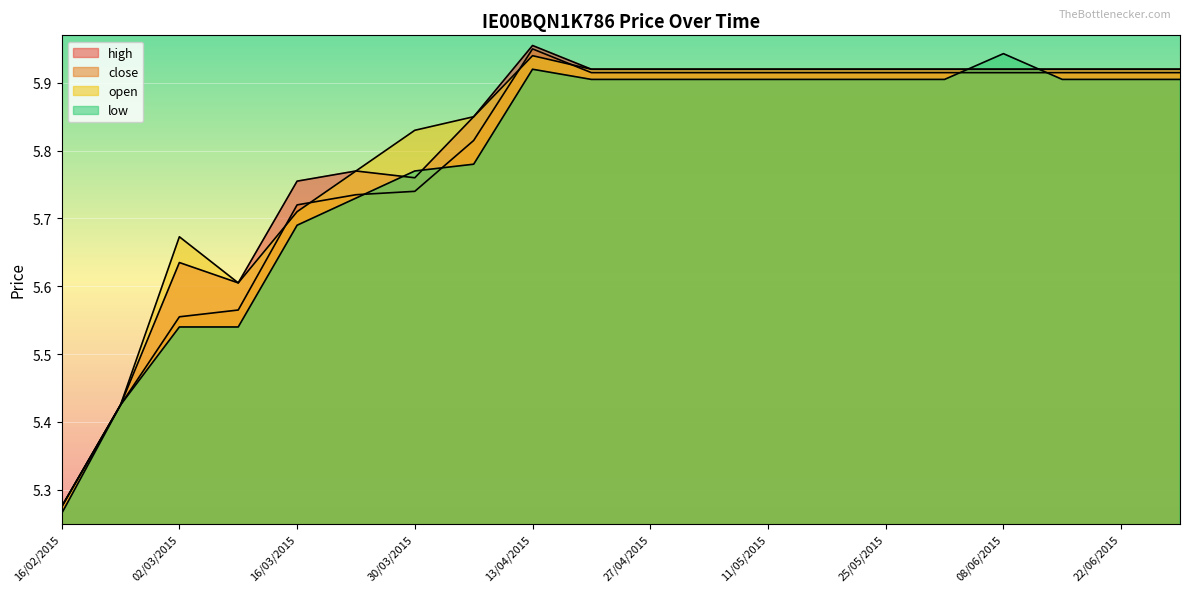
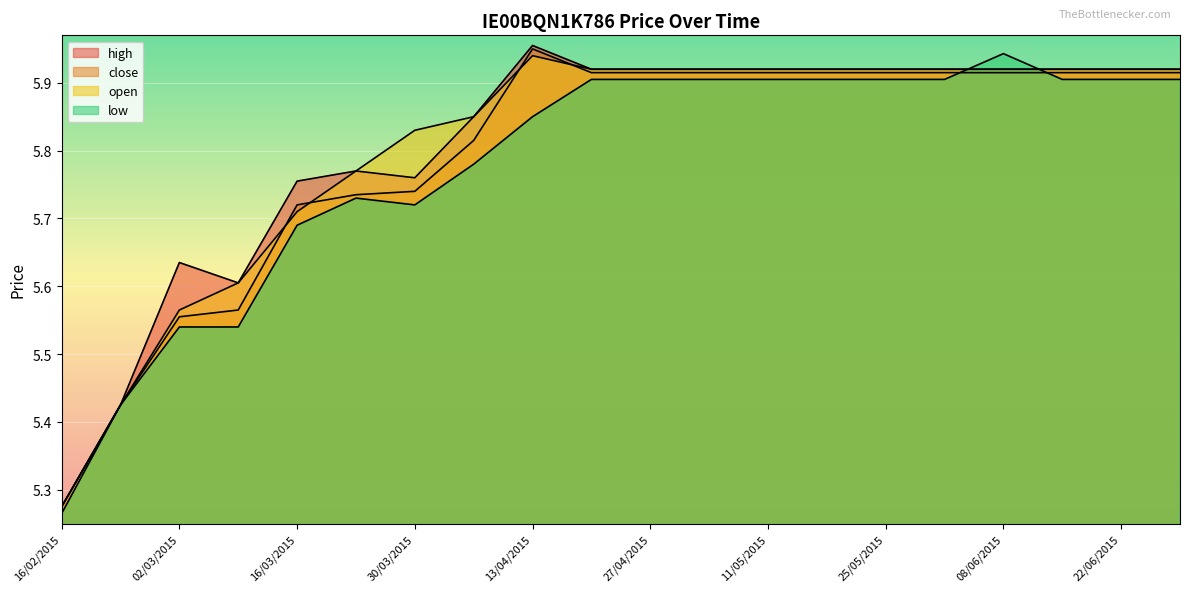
open, 02/03/2015: 5.67 -> 5.57
low, 30/03/2015: 5.77 -> 5.72
low, 13/04/2015: 5.92 -> 5.85
